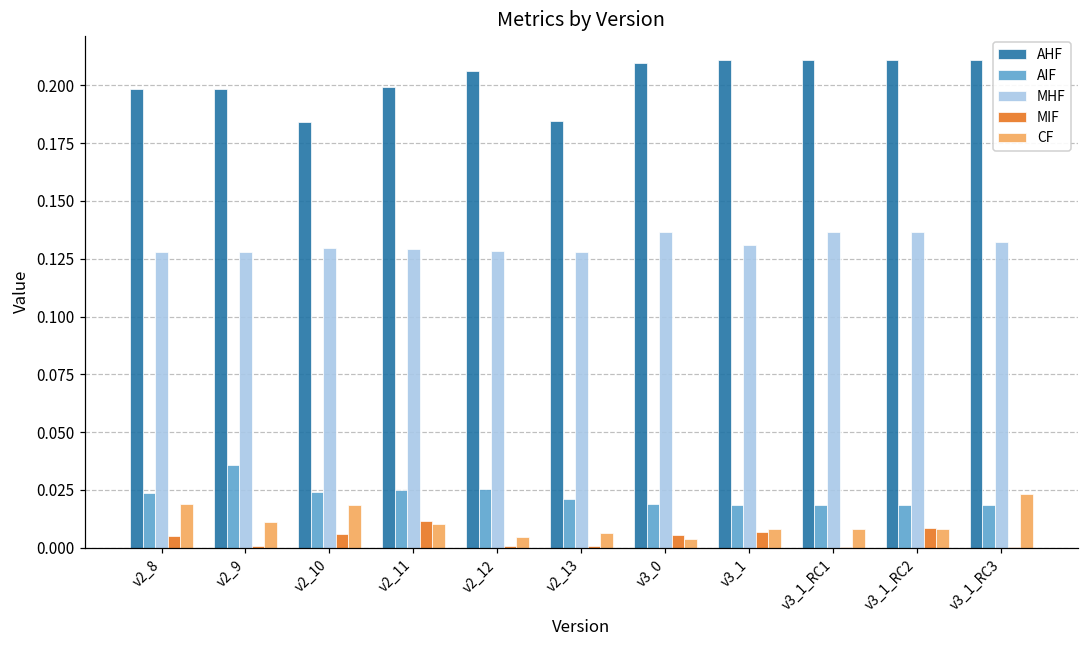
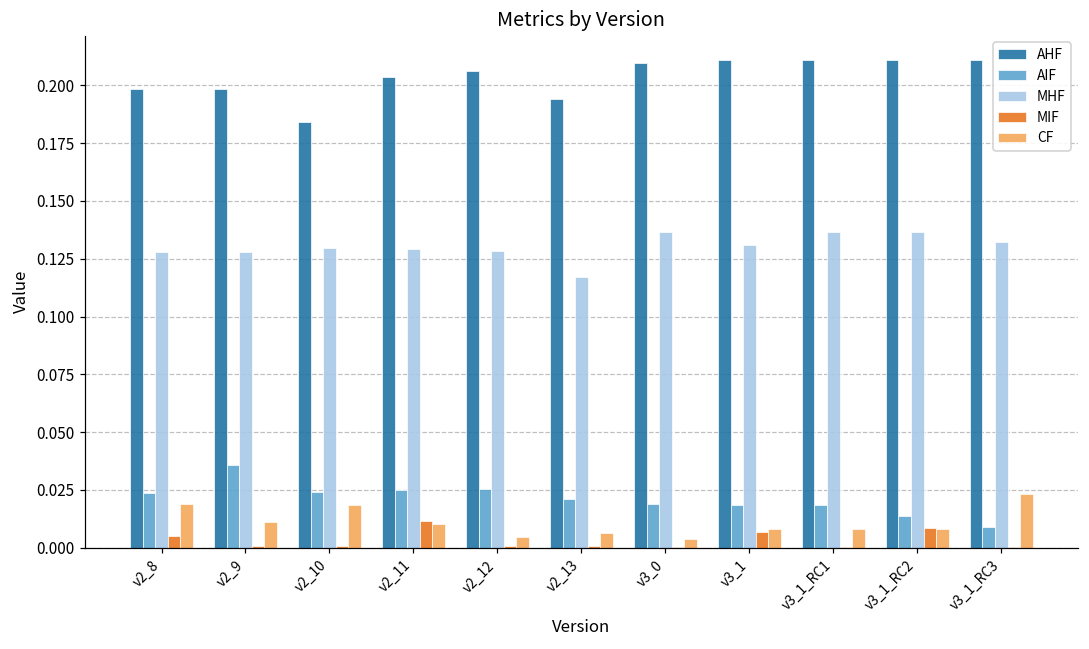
MIF, v2_10: 0.006 -> 0.001
AHF, v2_11: 0.199 -> 0.204
AHF, v2_13: 0.184 -> 0.194
MHF, v2_13: 0.128 -> 0.117
MIF, v3_0: 0.005 -> 0.000
AIF, v3_1_RC2: 0.018 -> 0.014
AIF, v3_1_RC3: 0.018 -> 0.009
